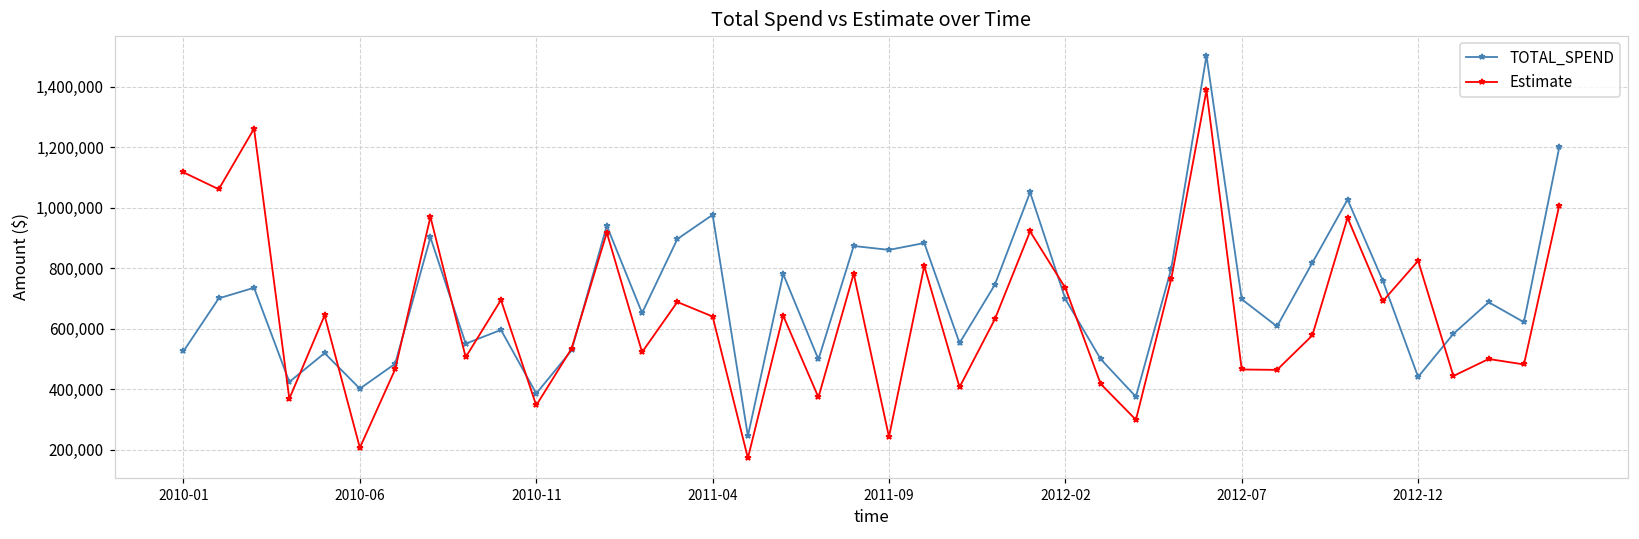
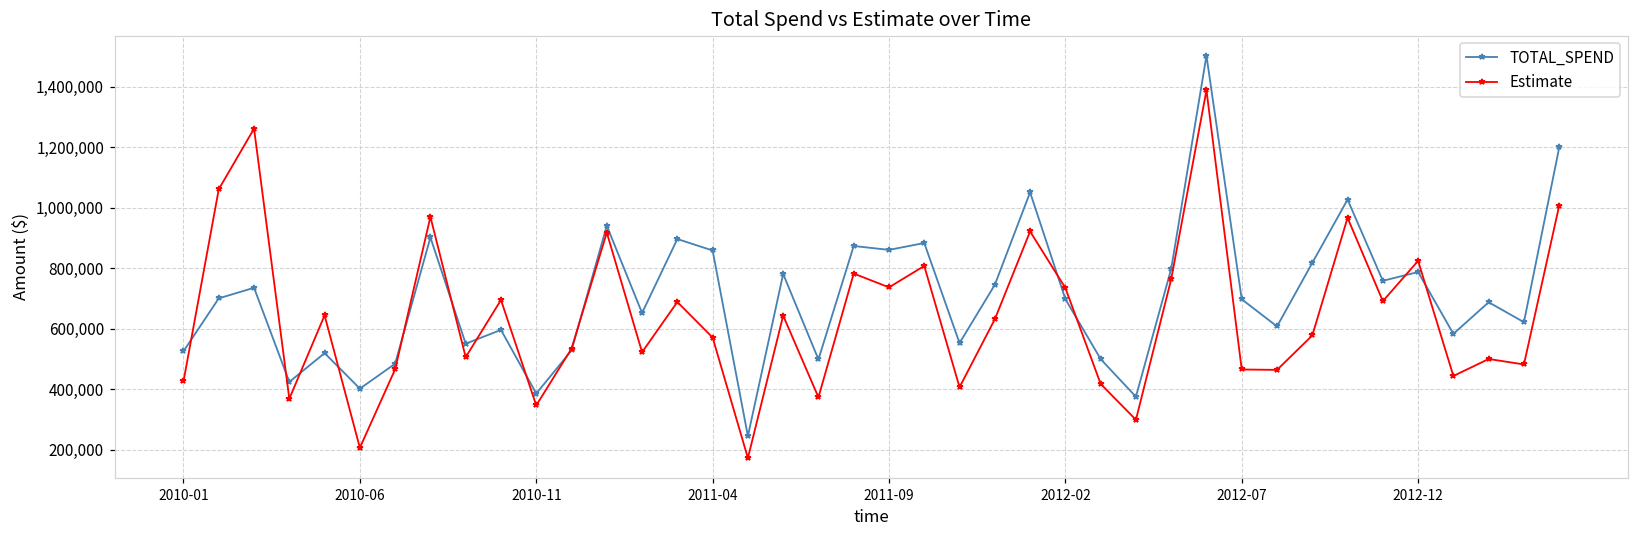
Estimate, 2010-01: 1,120,000 -> 430,000
TOTAL_SPEND, 2011-04: 980,000 -> 860,000
Estimate, 2011-04: 640,000 -> 570,000
Estimate, 2011-09: 240,000 -> 740,000
TOTAL_SPEND, 2012-12: 440,000 -> 790,000
